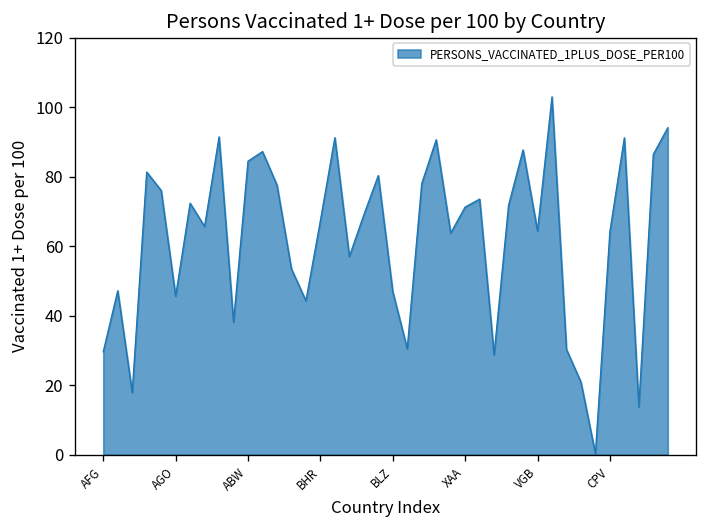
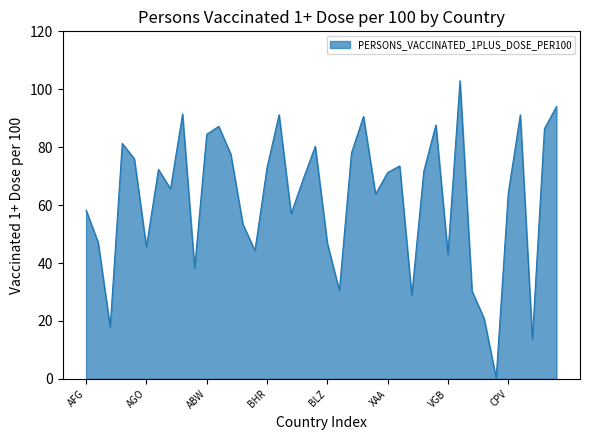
AFG: 30 -> 58
BHR: 67 -> 73
VGB: 64 -> 43
